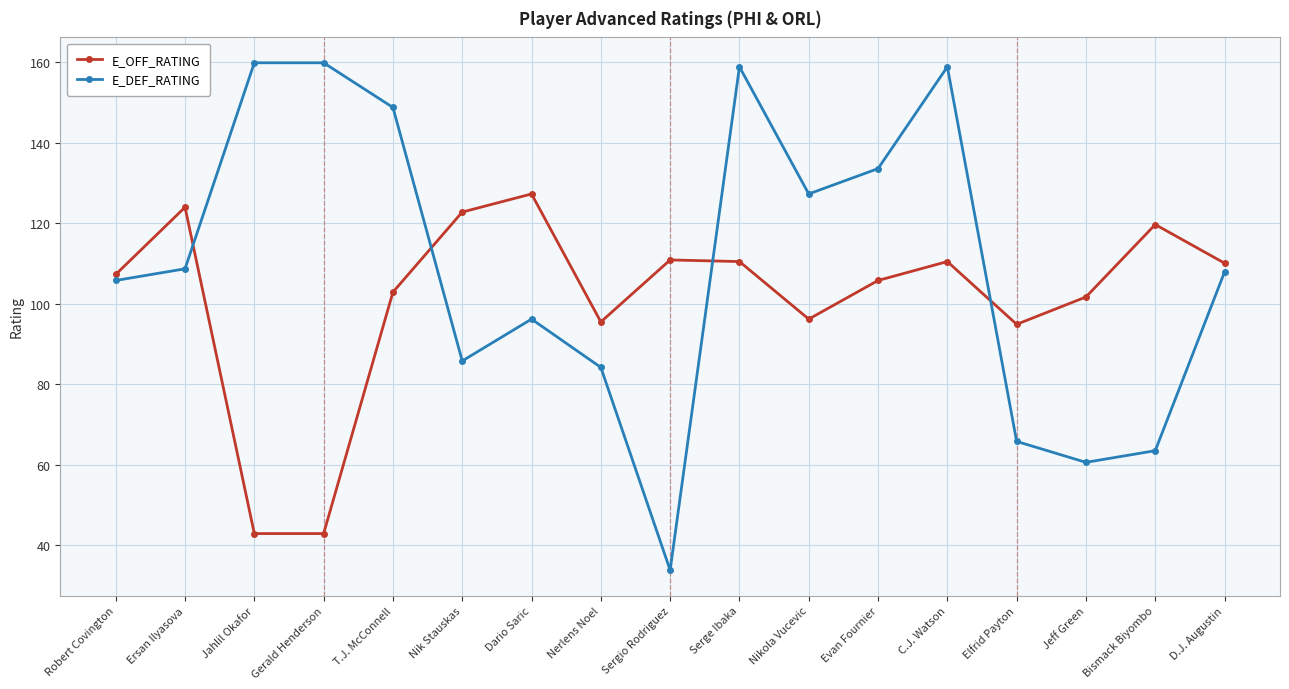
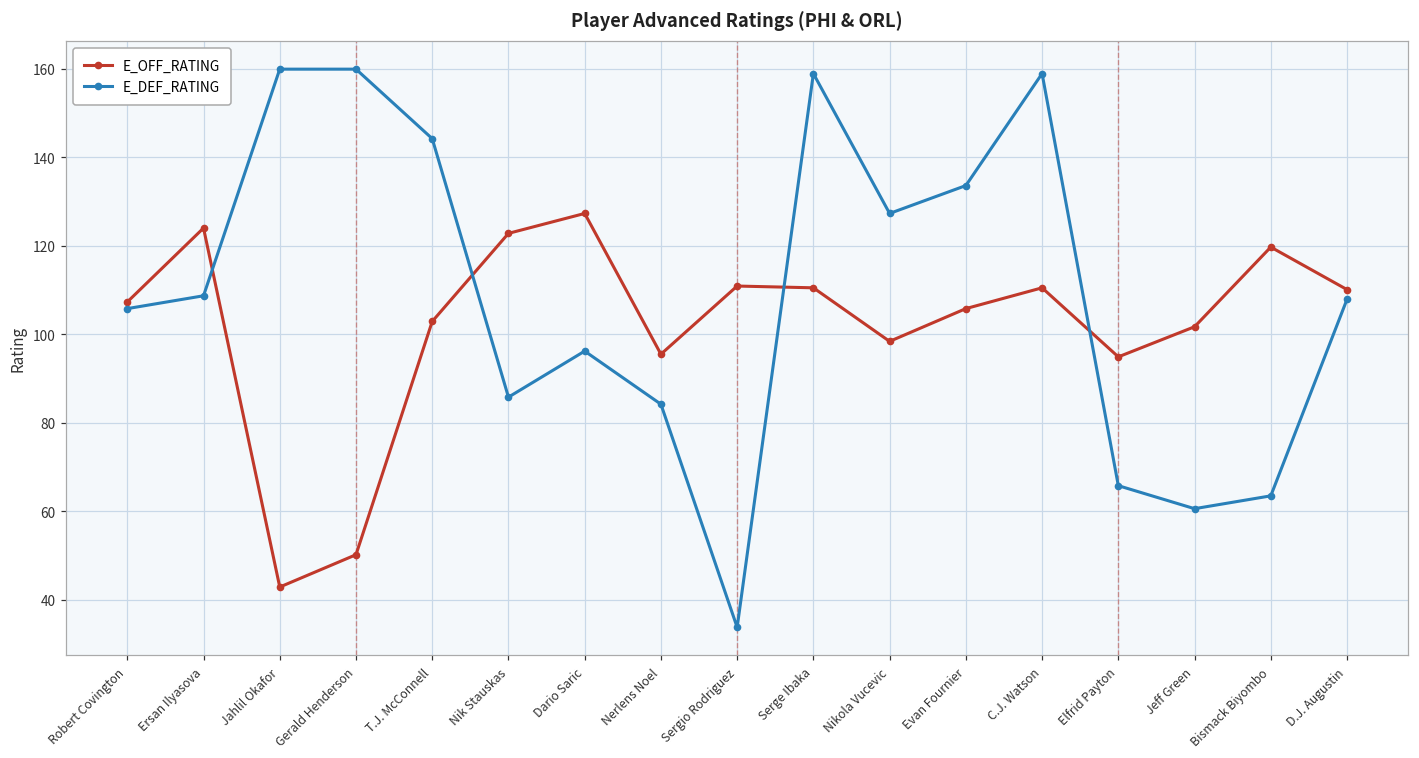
E_OFF_RATING, Gerald Henderson: 43 -> 50
E_DEF_RATING, T.J. McConnell: 149 -> 144
E_OFF_RATING, Nikola Vucevic: 96 -> 98
